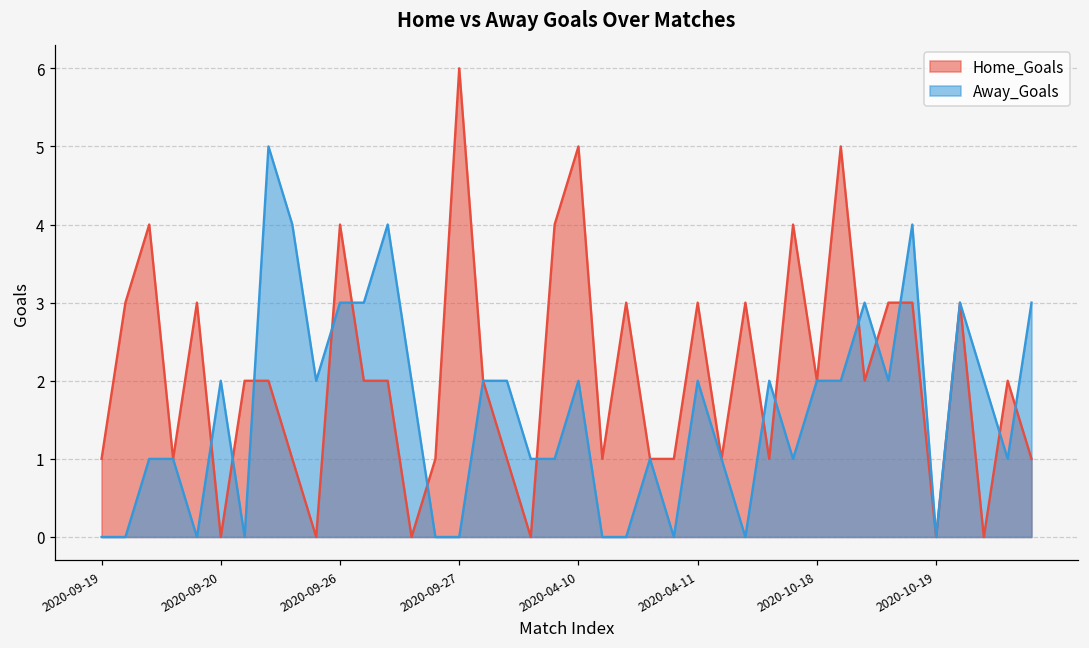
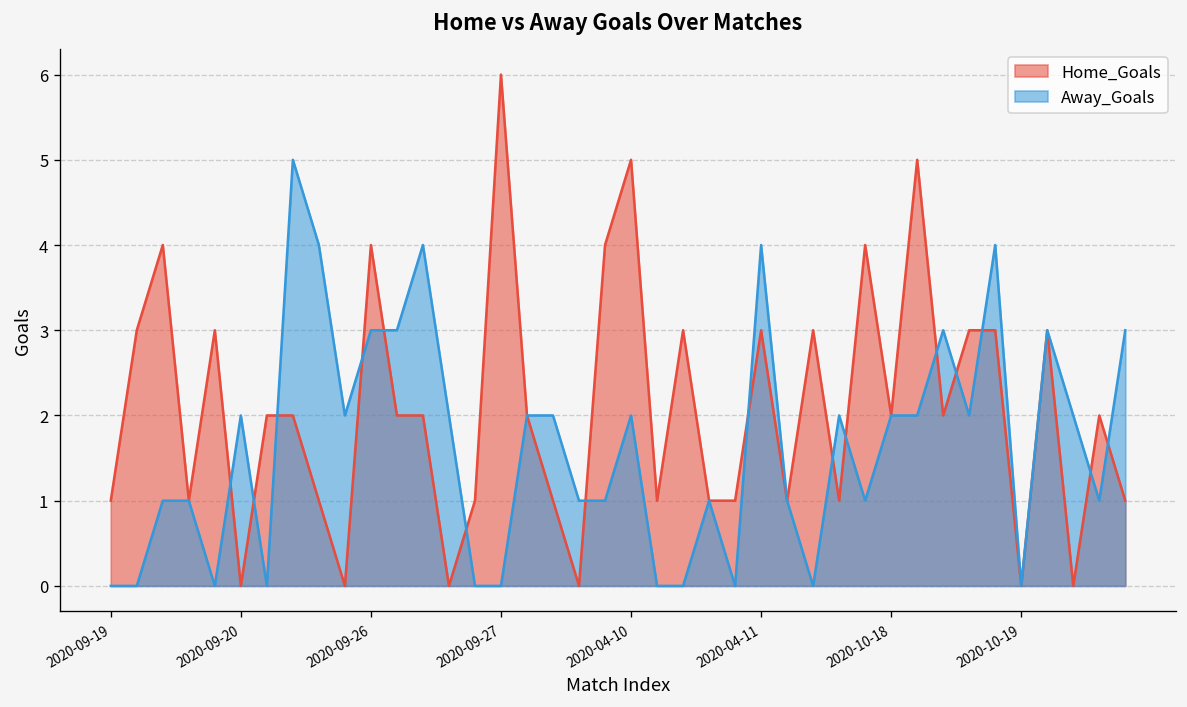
Away_Goals, 2020-04-11: 2 -> 4
